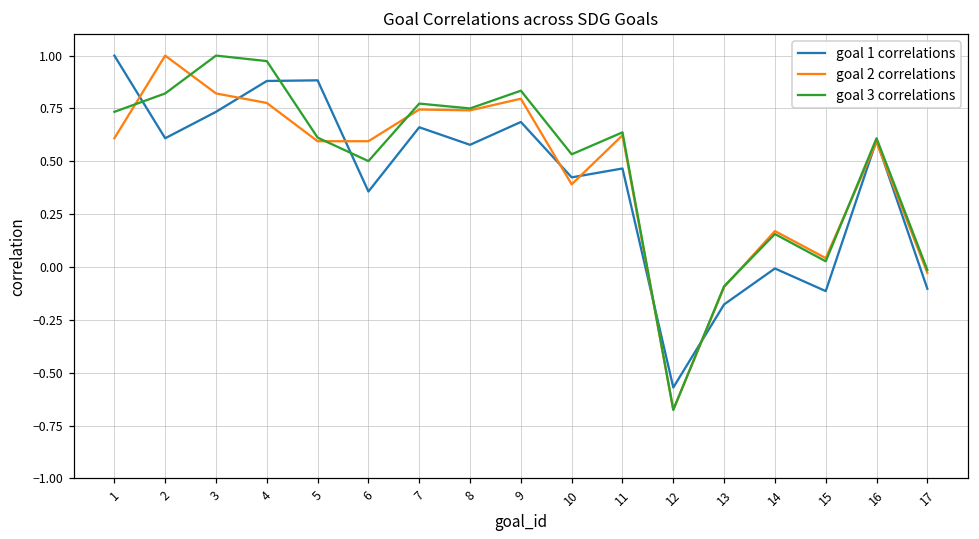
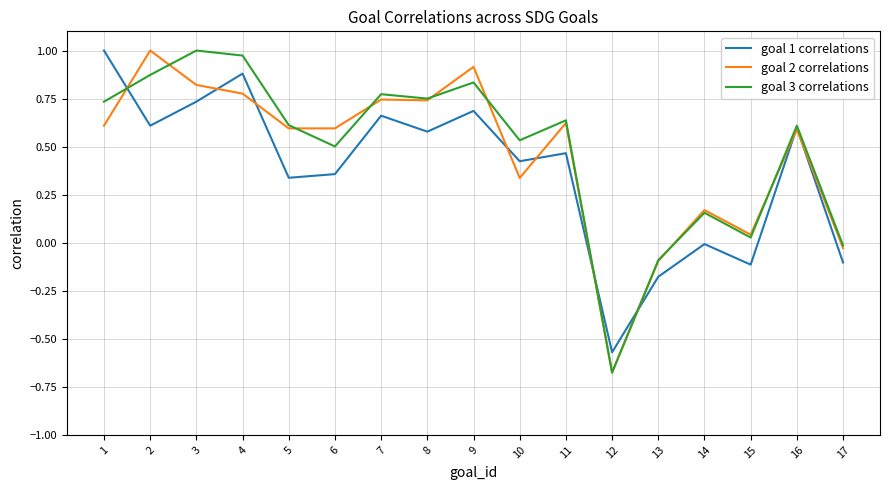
goal 3 correlations, 2: 0.82 -> 0.87
goal 1 correlations, 5: 0.88 -> 0.34
goal 2 correlations, 9: 0.80 -> 0.92
goal 2 correlations, 10: 0.39 -> 0.34
